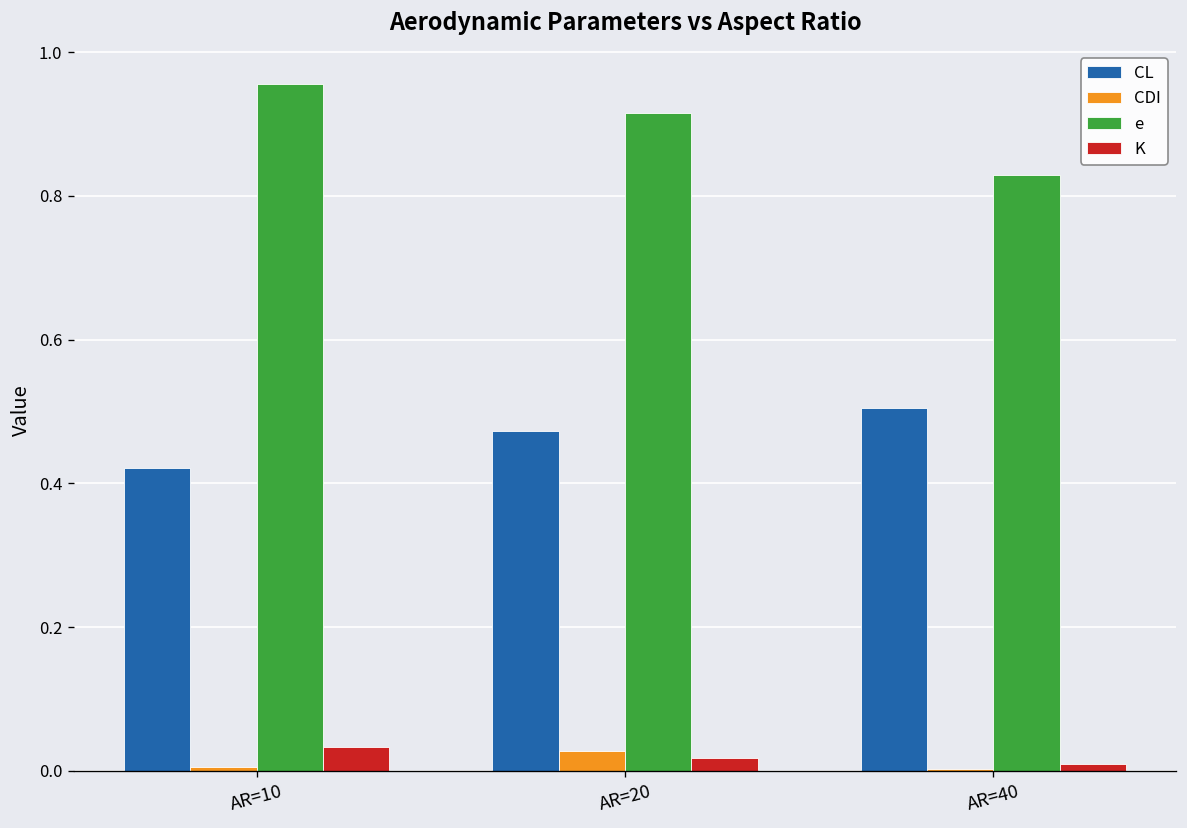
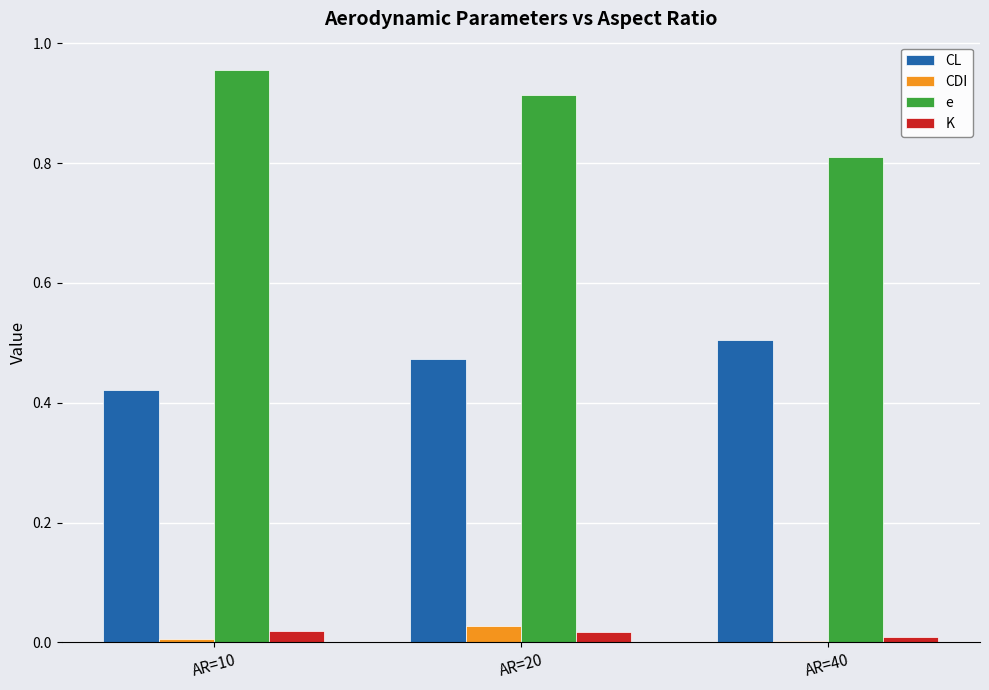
K, AR=10: 0.03 -> 0.02
e, AR=40: 0.83 -> 0.81
